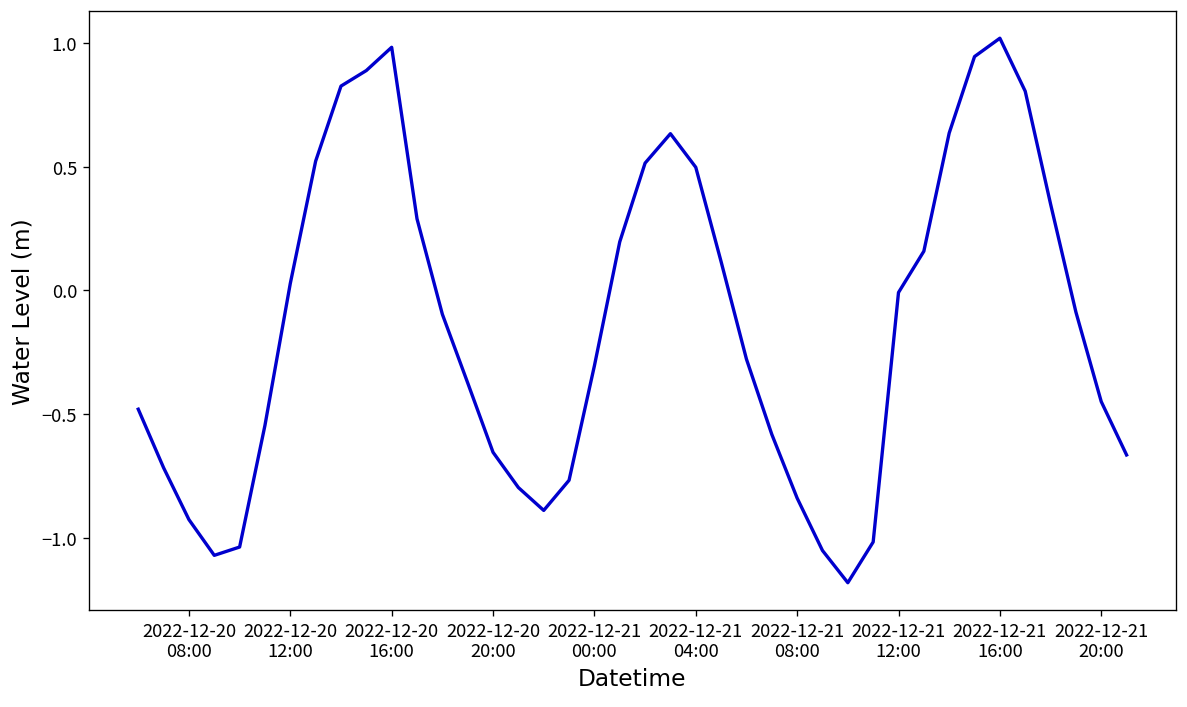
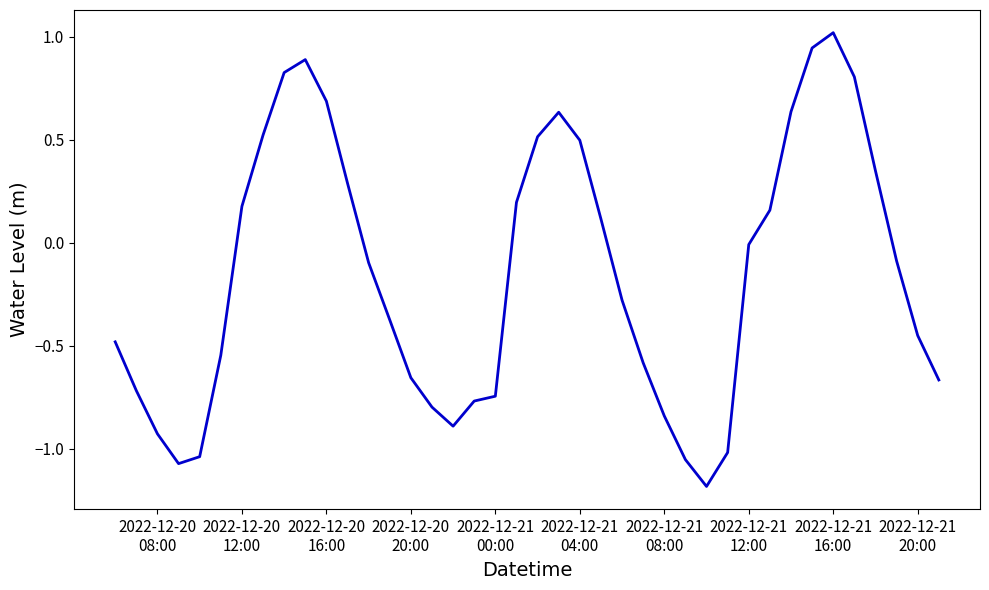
2022-12-20 12:00: 0.03 -> 0.18
2022-12-20 16:00: 0.98 -> 0.69
2022-12-21 00:00: -0.30 -> -0.74
